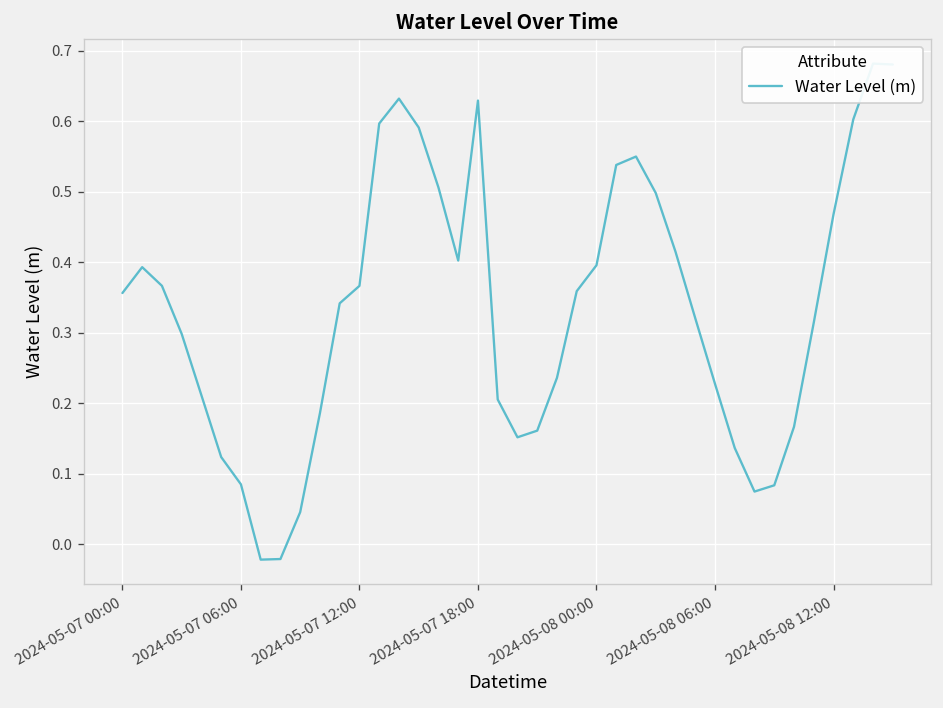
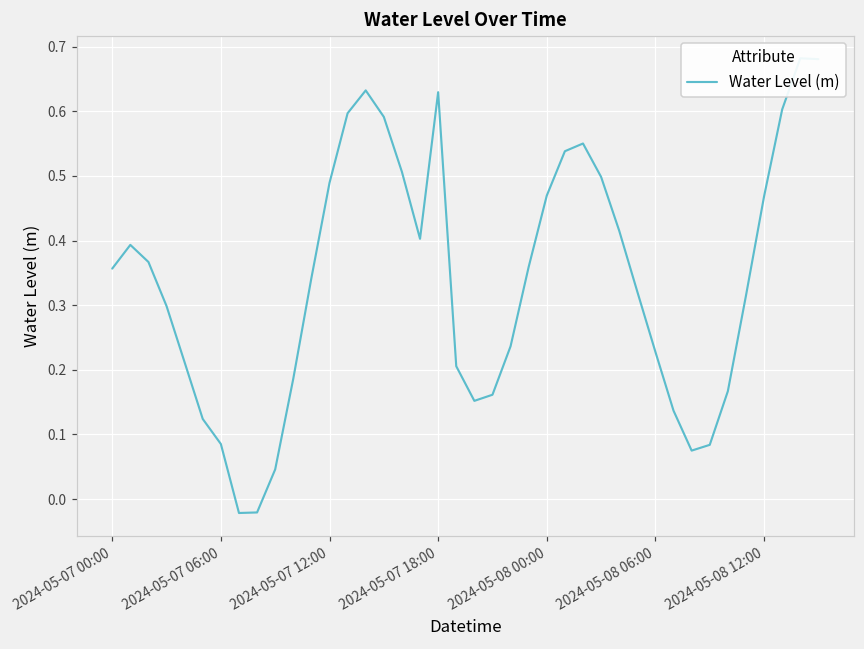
2024-05-07 12:00: 0.37 -> 0.49
2024-05-08 00:00: 0.40 -> 0.47
